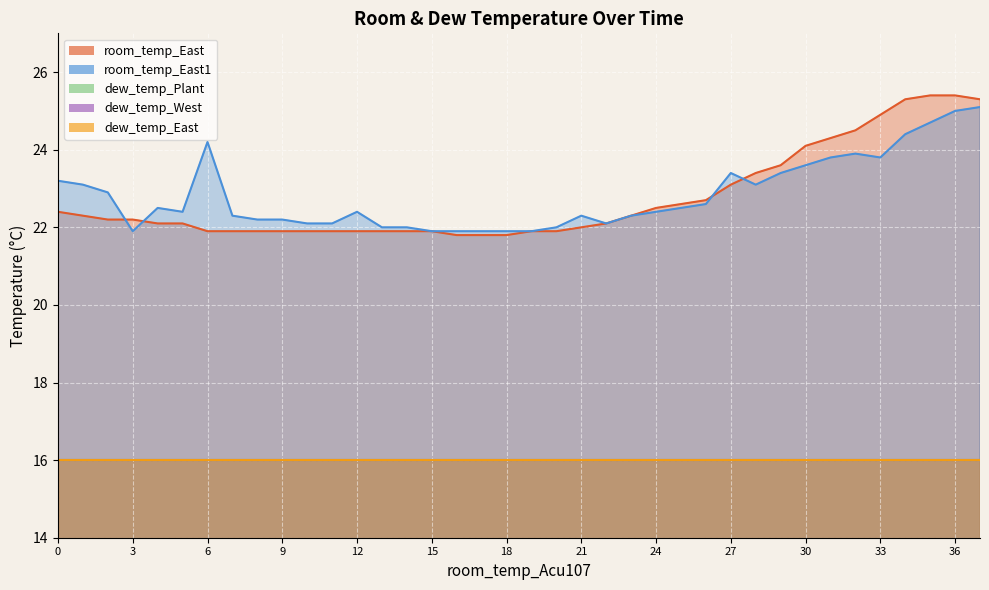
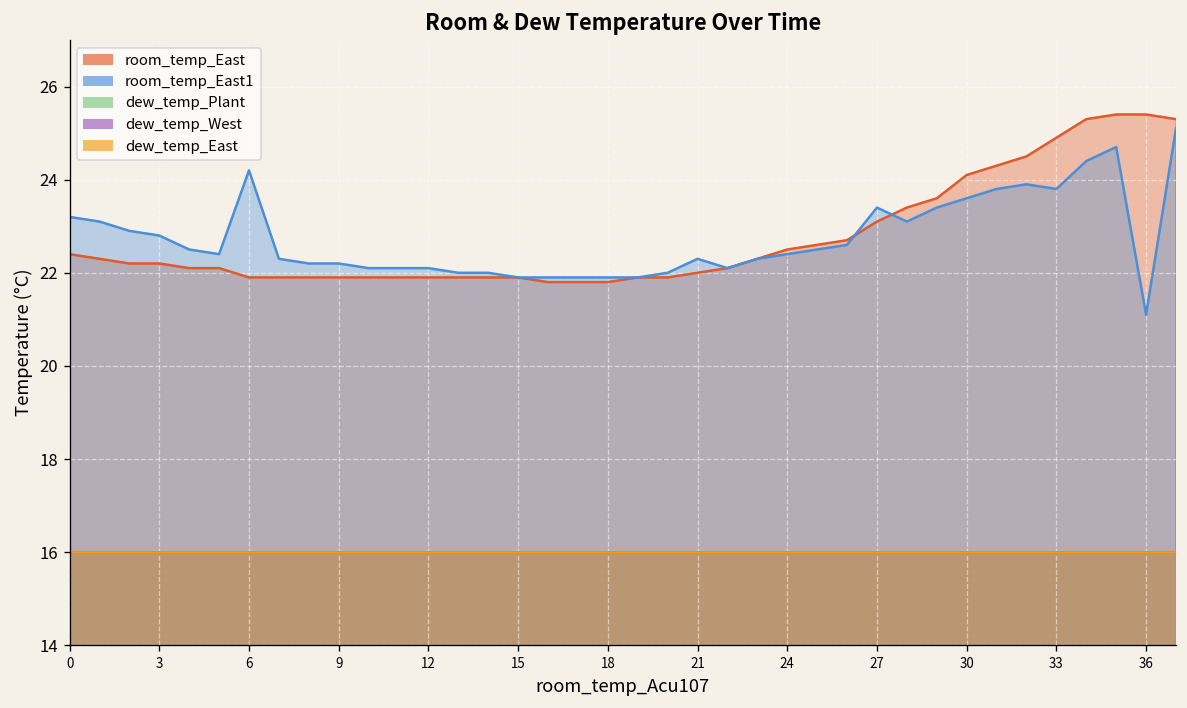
room_temp_East1, 3: 21.9 -> 22.8
room_temp_East1, 12: 22.4 -> 22.1
room_temp_East1, 36: 25.0 -> 21.1
